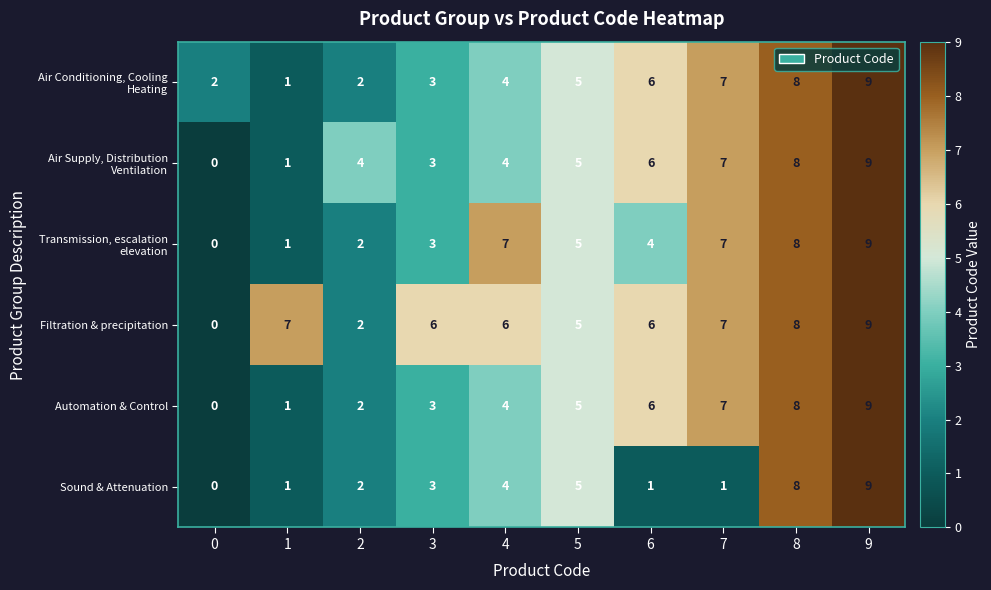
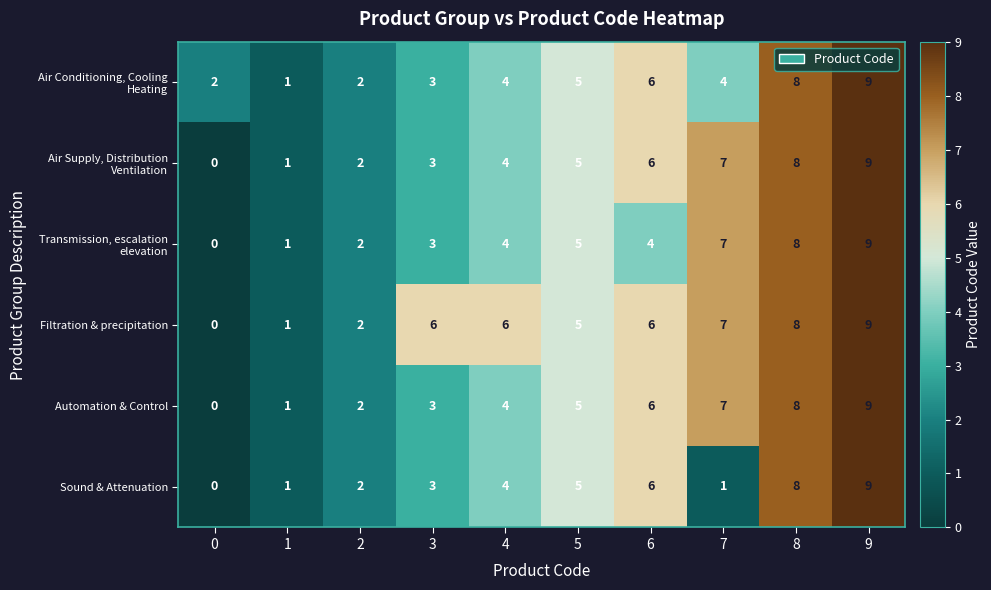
Air Conditioning, Cooling Heating, 7: 7 -> 4
Air Supply, Distribution Ventilation, 2: 4 -> 2
Transmission, escalation elevation, 4: 7 -> 4
Filtration & precipitation, 1: 7 -> 1
Sound & Attenuation, 6: 1 -> 6
